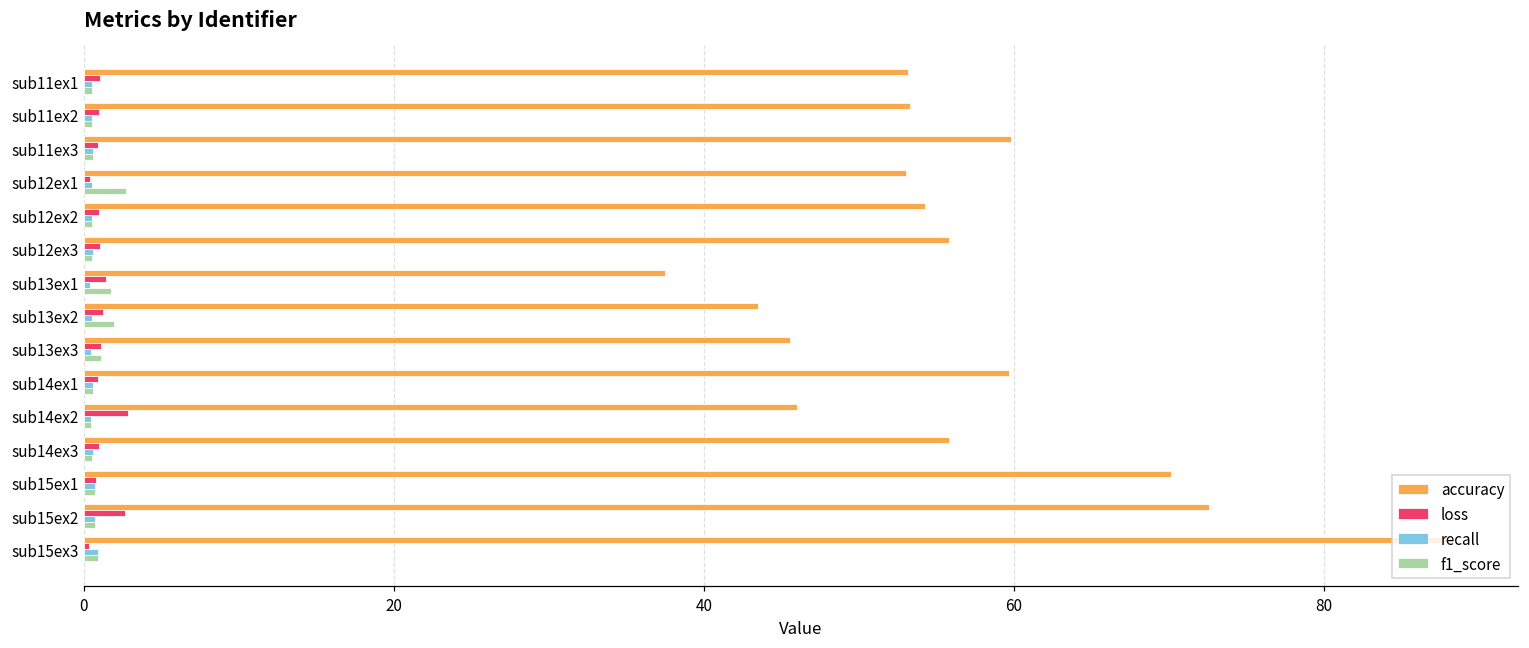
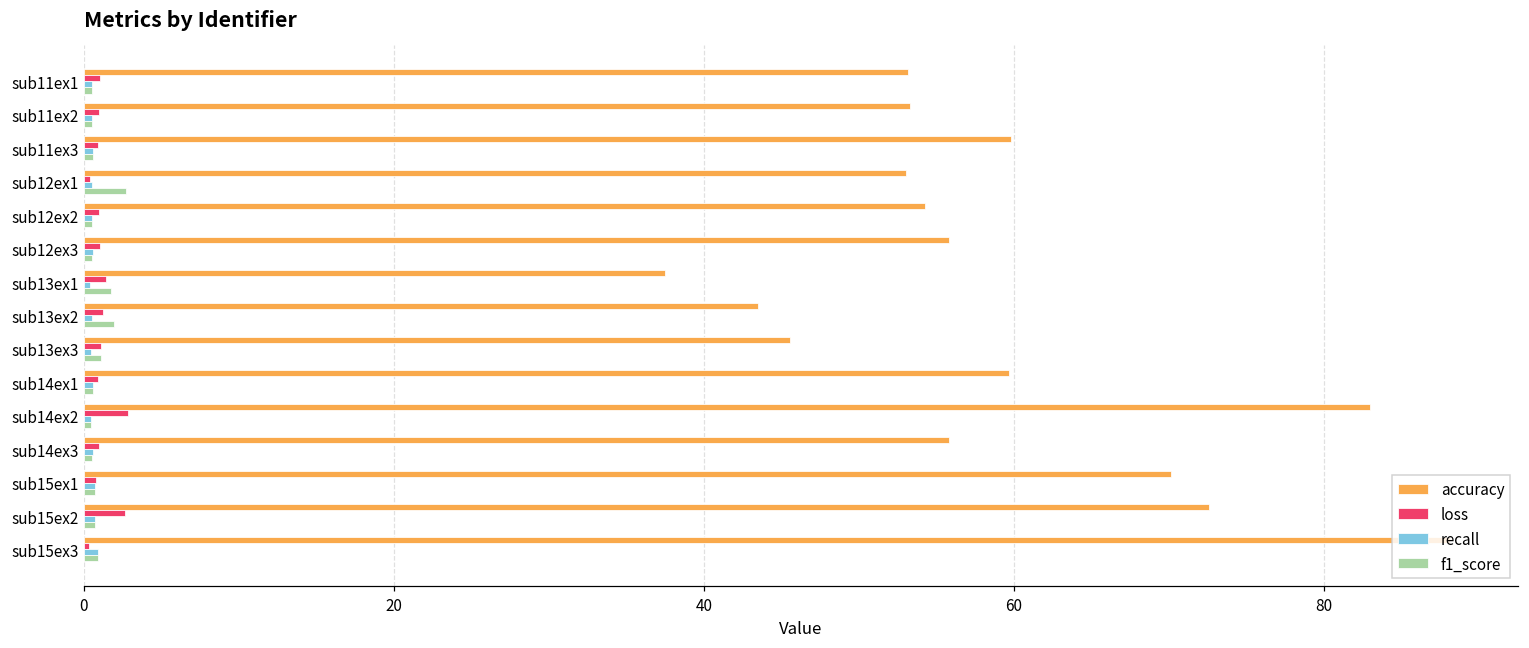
accuracy, sub14ex2: 46.0 -> 83.0
